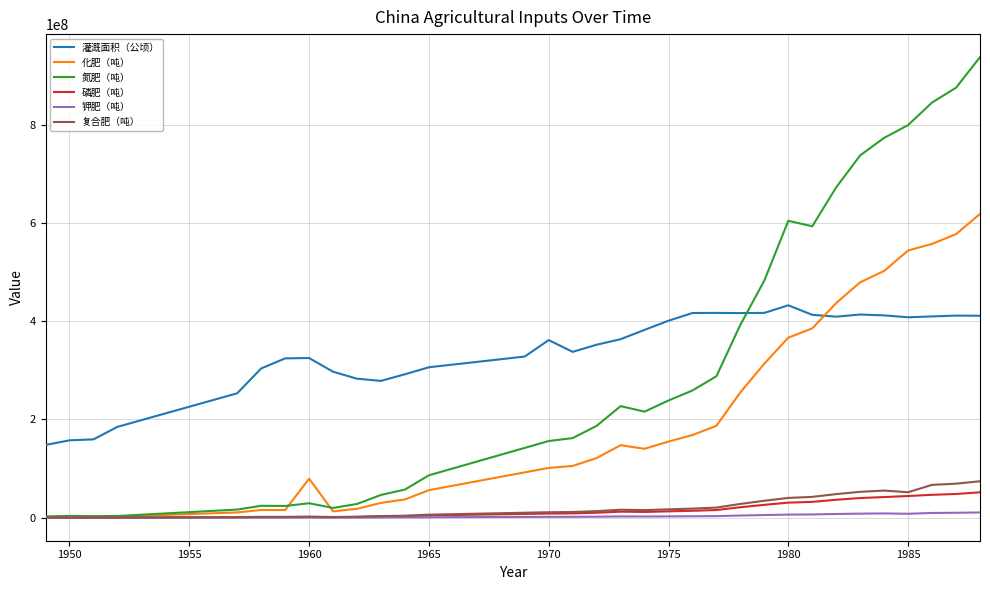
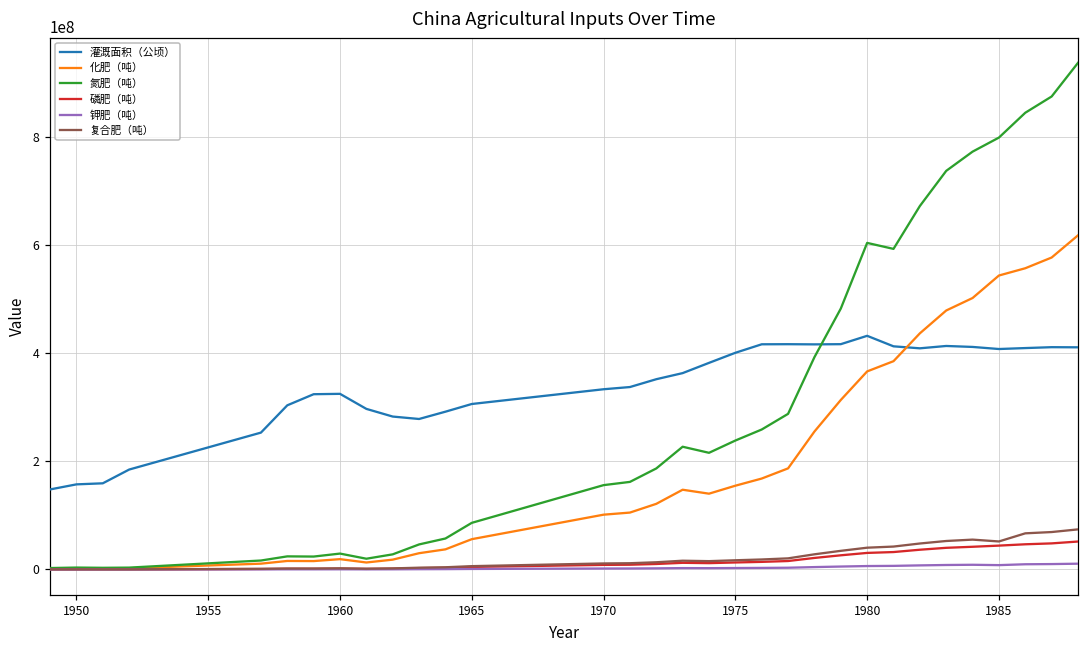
化肥（吨）, 1960: 80000000 -> 20000000
灌溉面积（公顷）, 1970: 360000000 -> 330000000
